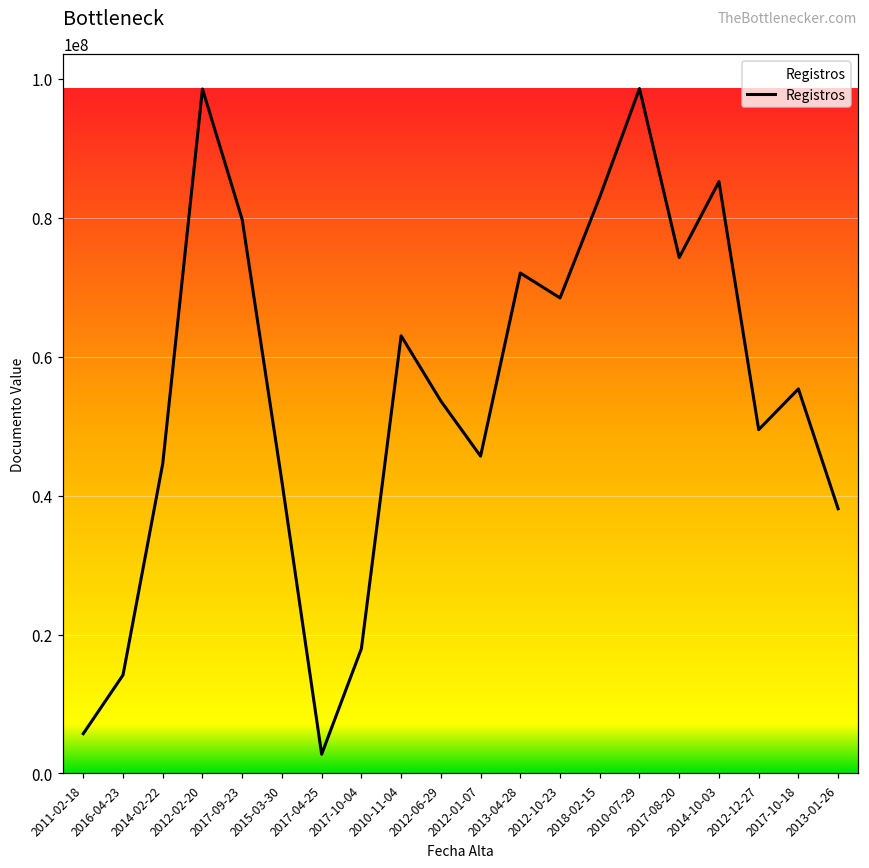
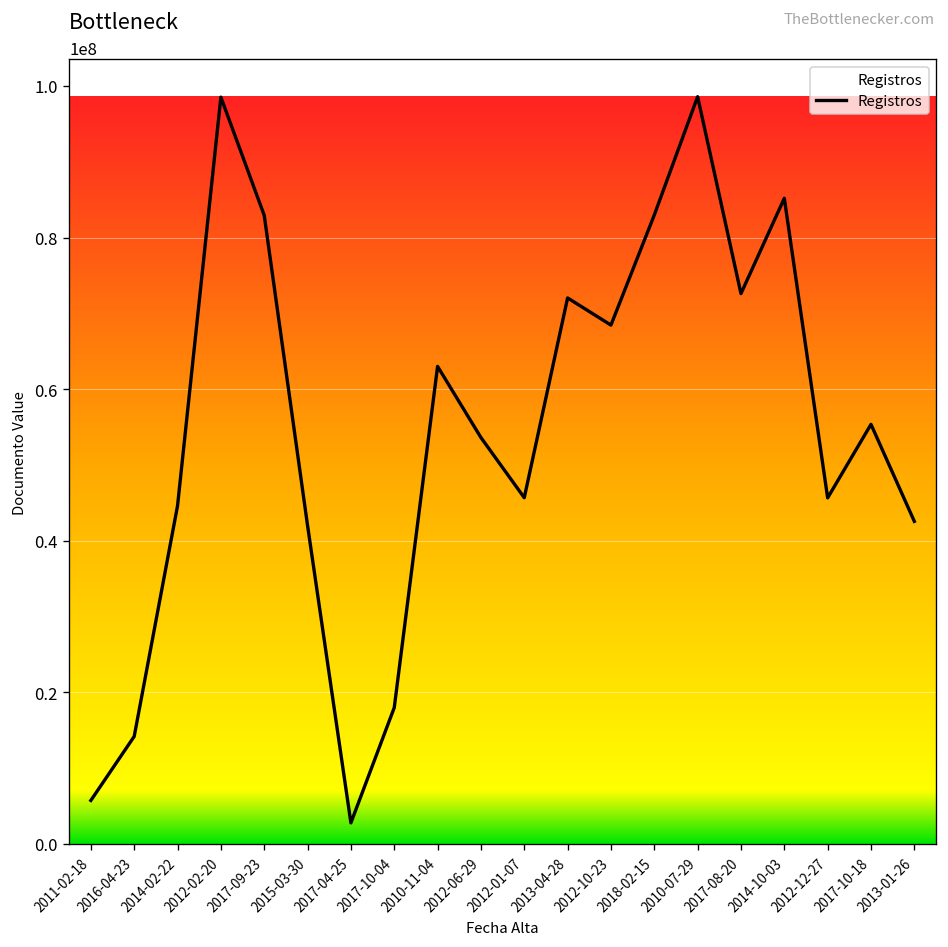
2017-09-23: 80000000 -> 83000000
2017-08-20: 74000000 -> 73000000
2012-12-27: 49000000 -> 46000000
2013-01-26: 38000000 -> 43000000
